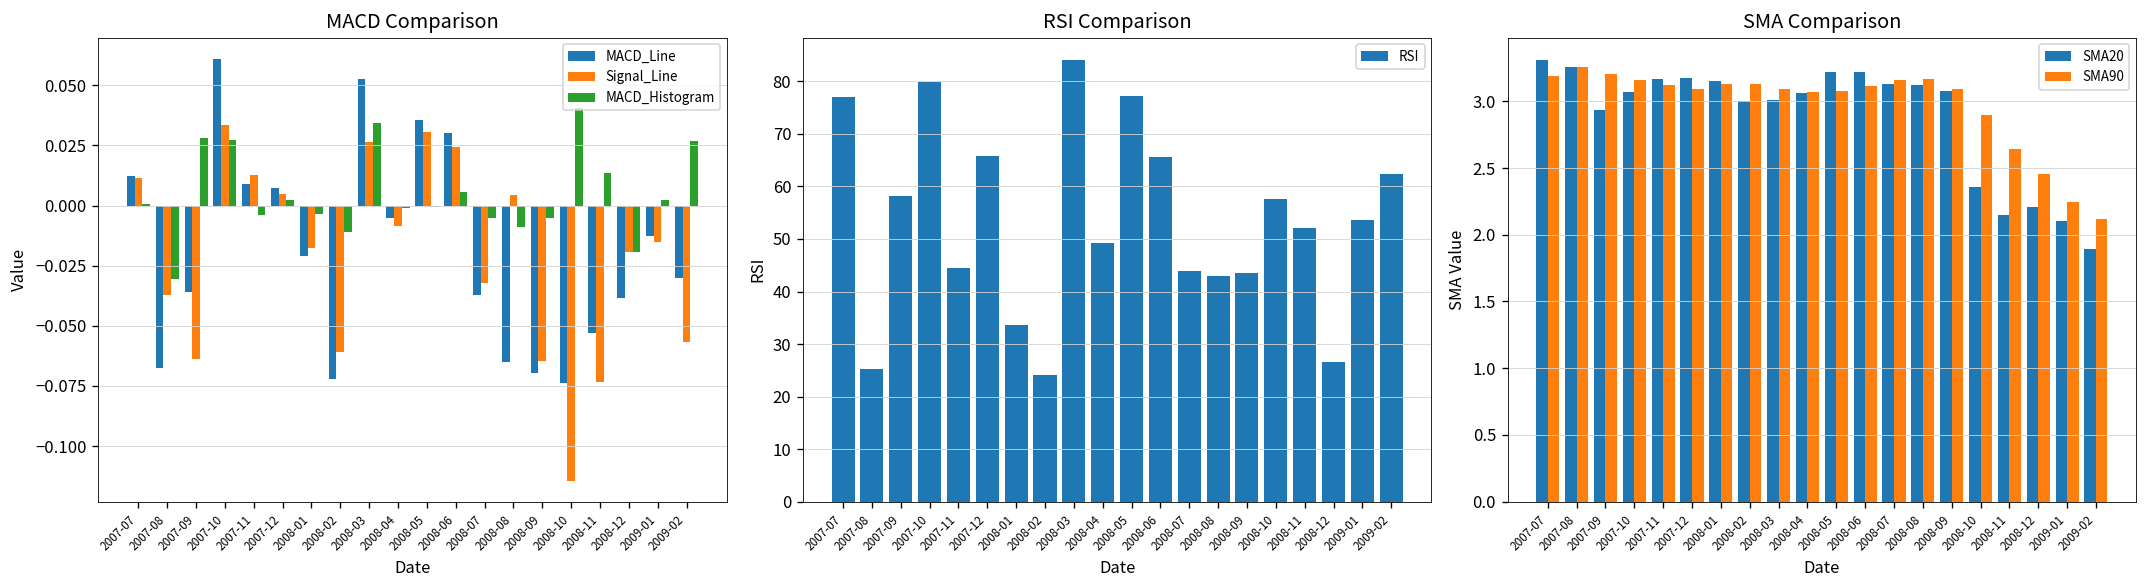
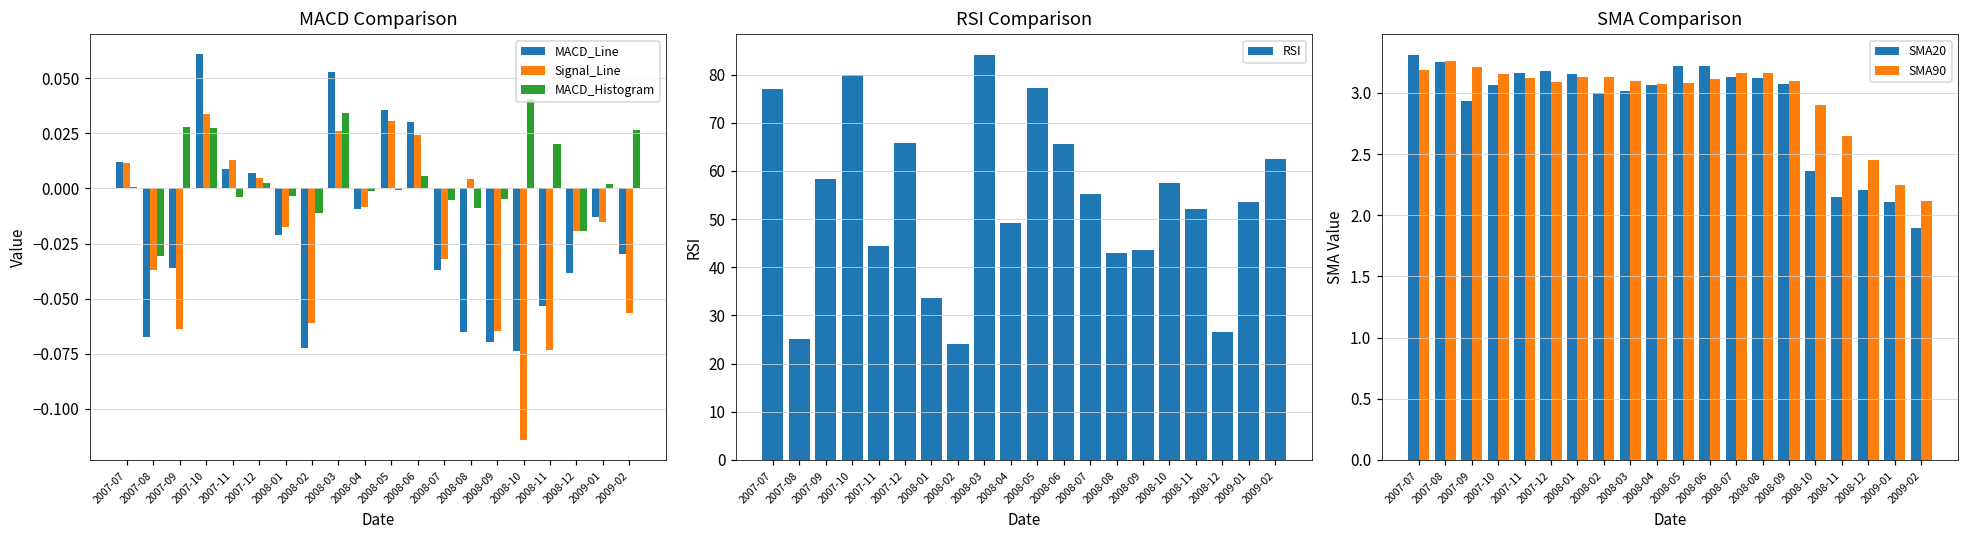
MACD Comparison, MACD_Line, 2008-04: -0.005 -> -0.009
MACD Comparison, MACD_Histogram, 2008-11: 0.014 -> 0.020
RSI Comparison, 2008-07: 44 -> 55
